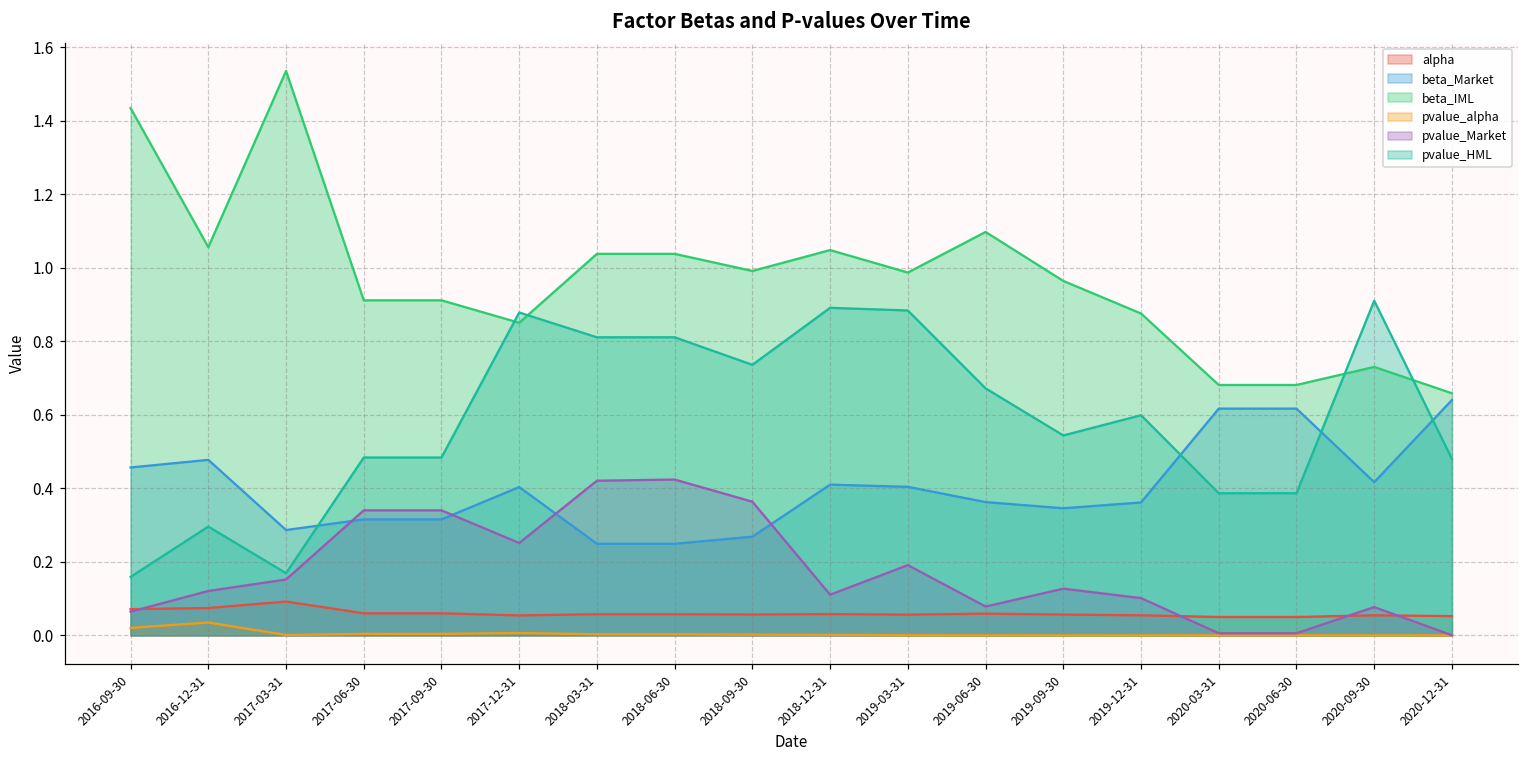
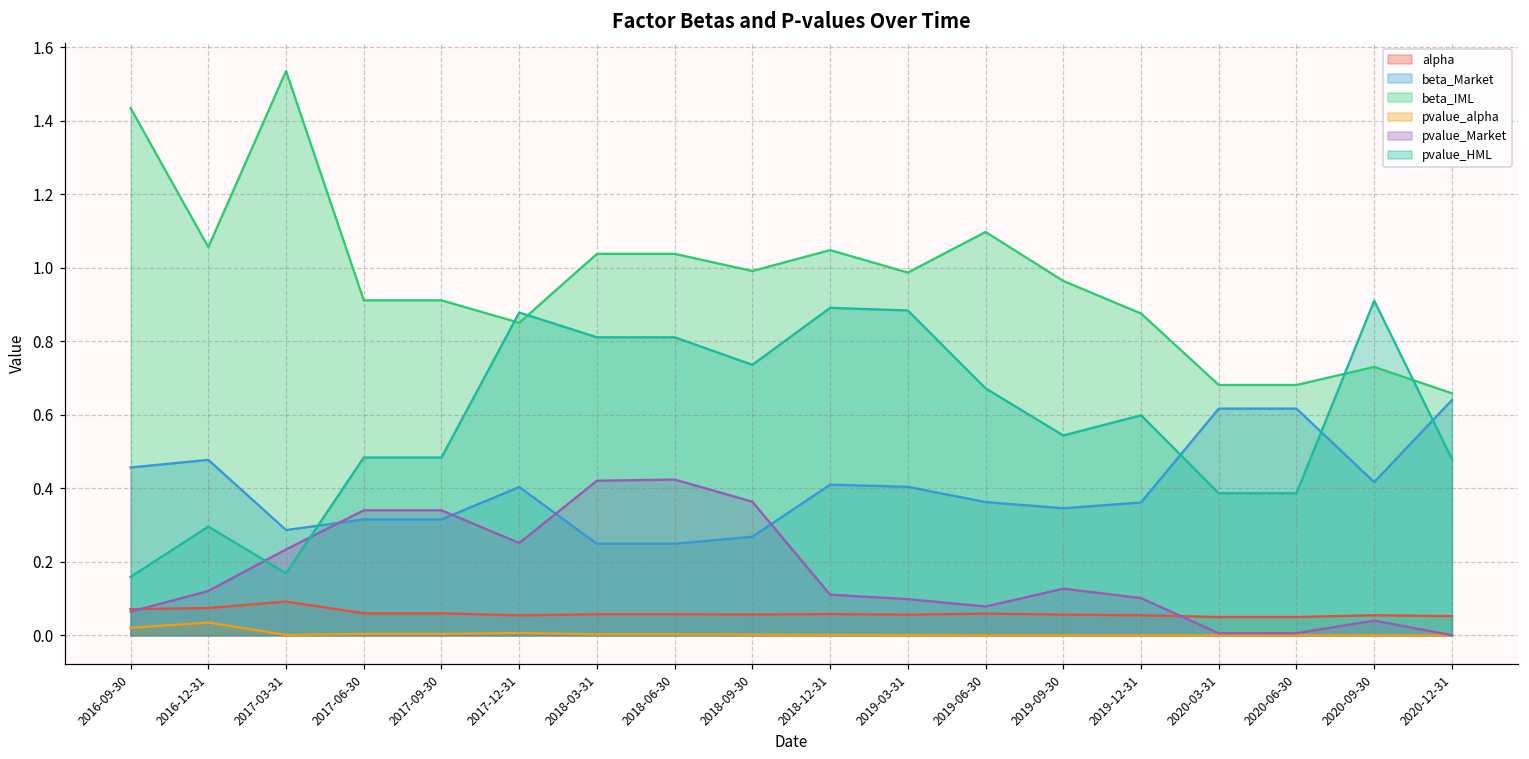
pvalue_Market, 2017-03-31: 0.15 -> 0.23
pvalue_Market, 2019-03-31: 0.19 -> 0.10
pvalue_Market, 2020-09-30: 0.08 -> 0.04
